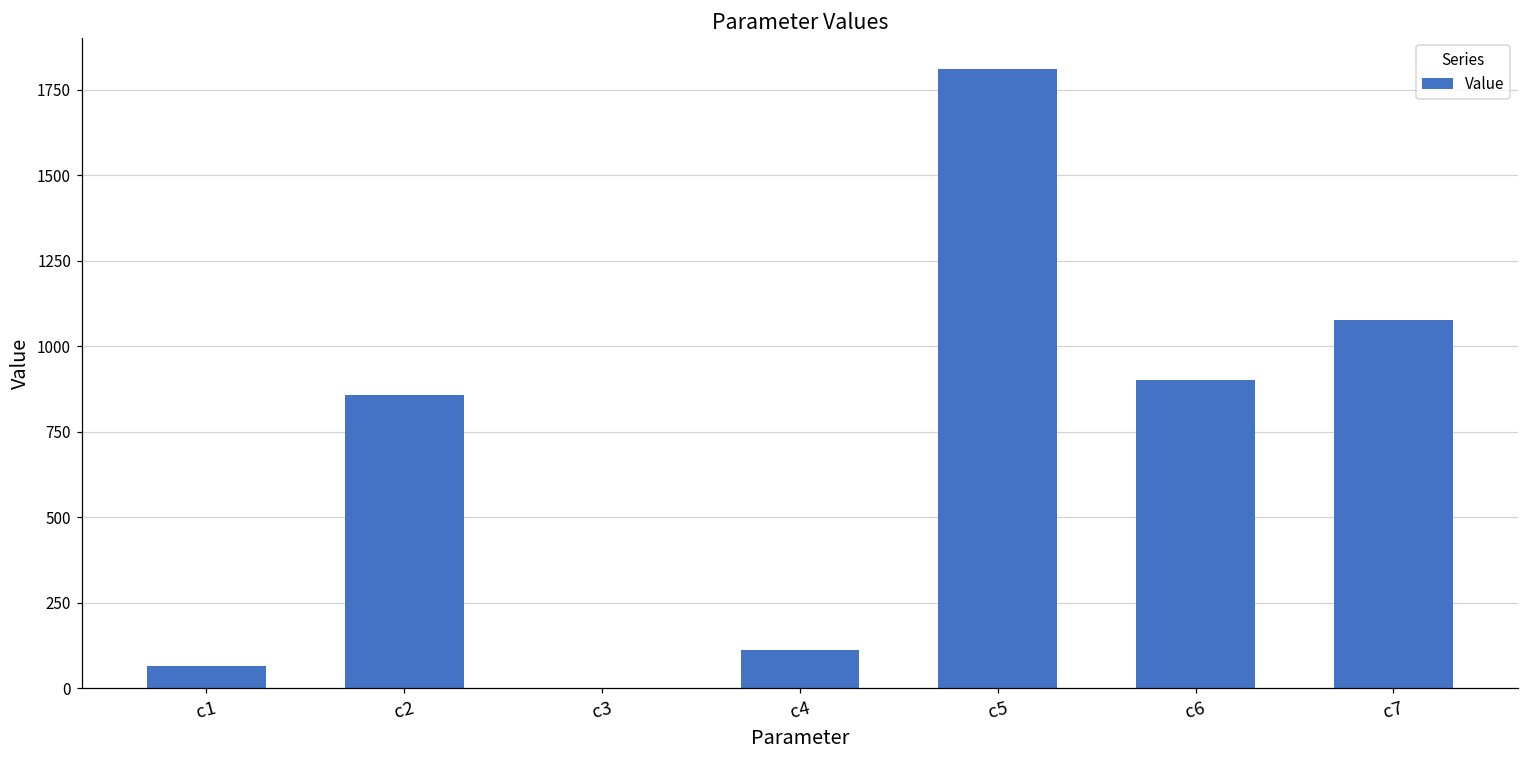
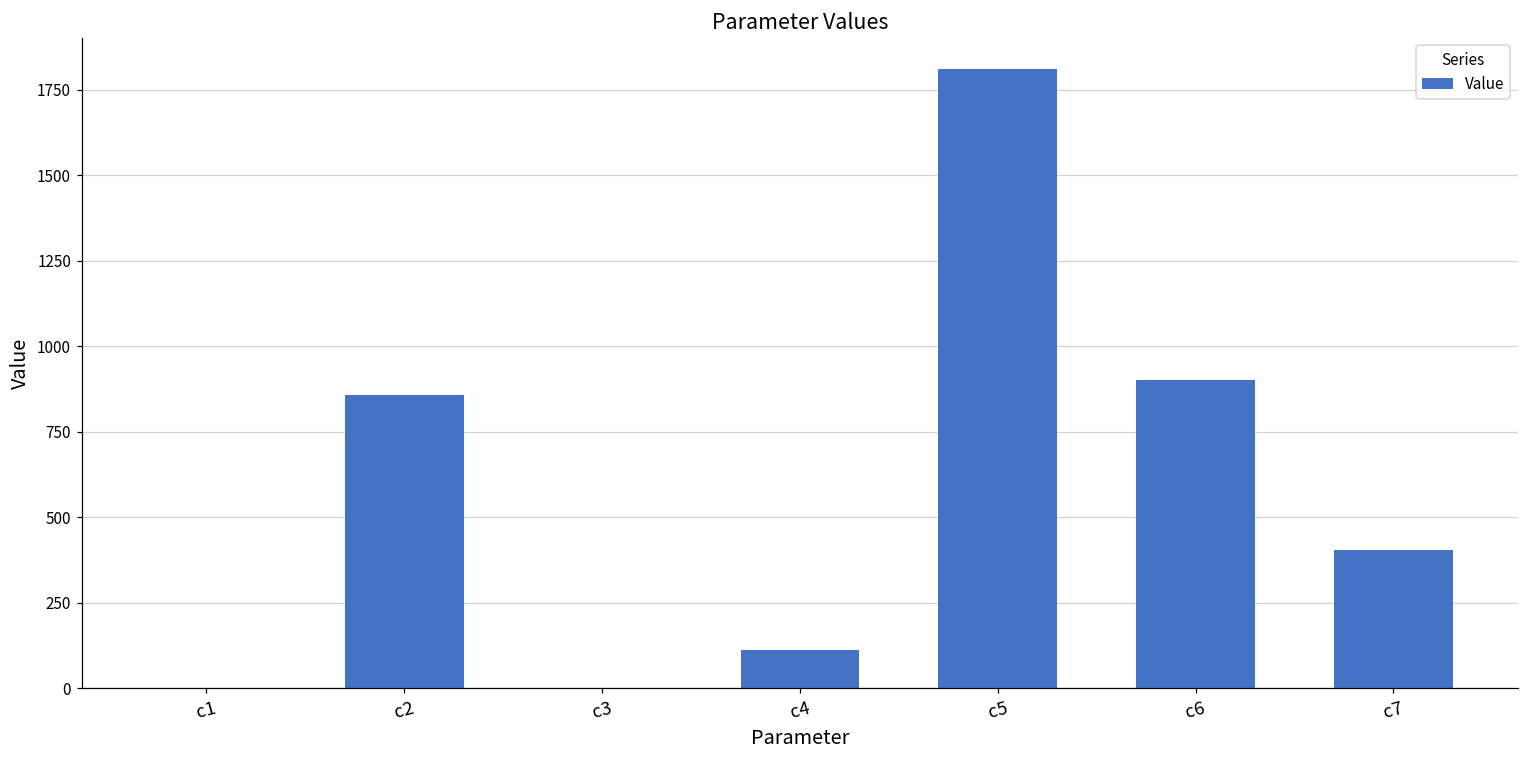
c1: 70 -> 0
c7: 1080 -> 410
